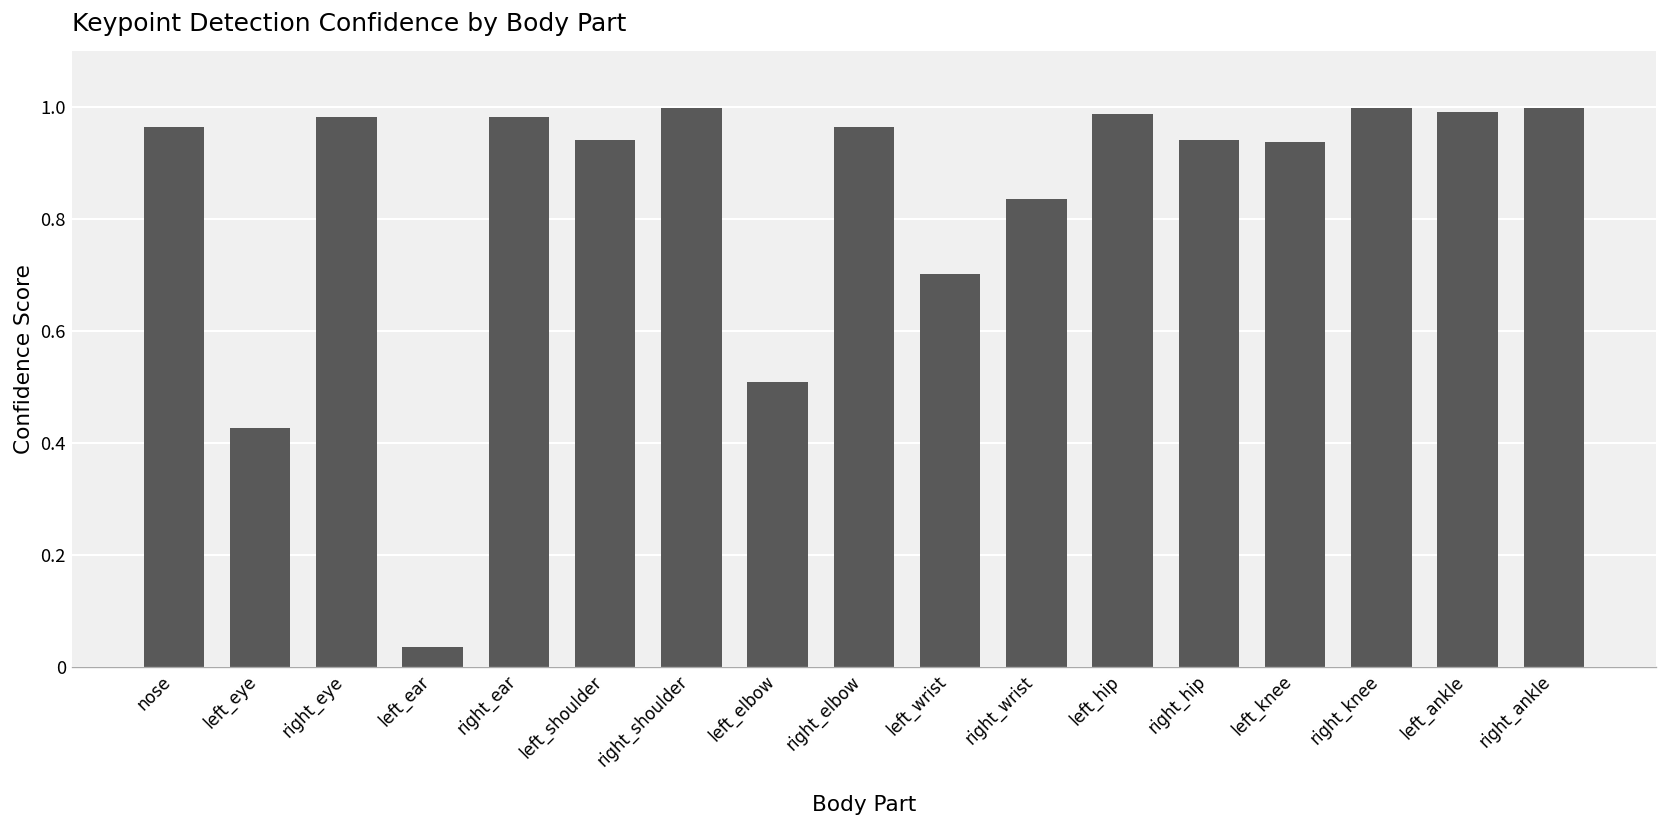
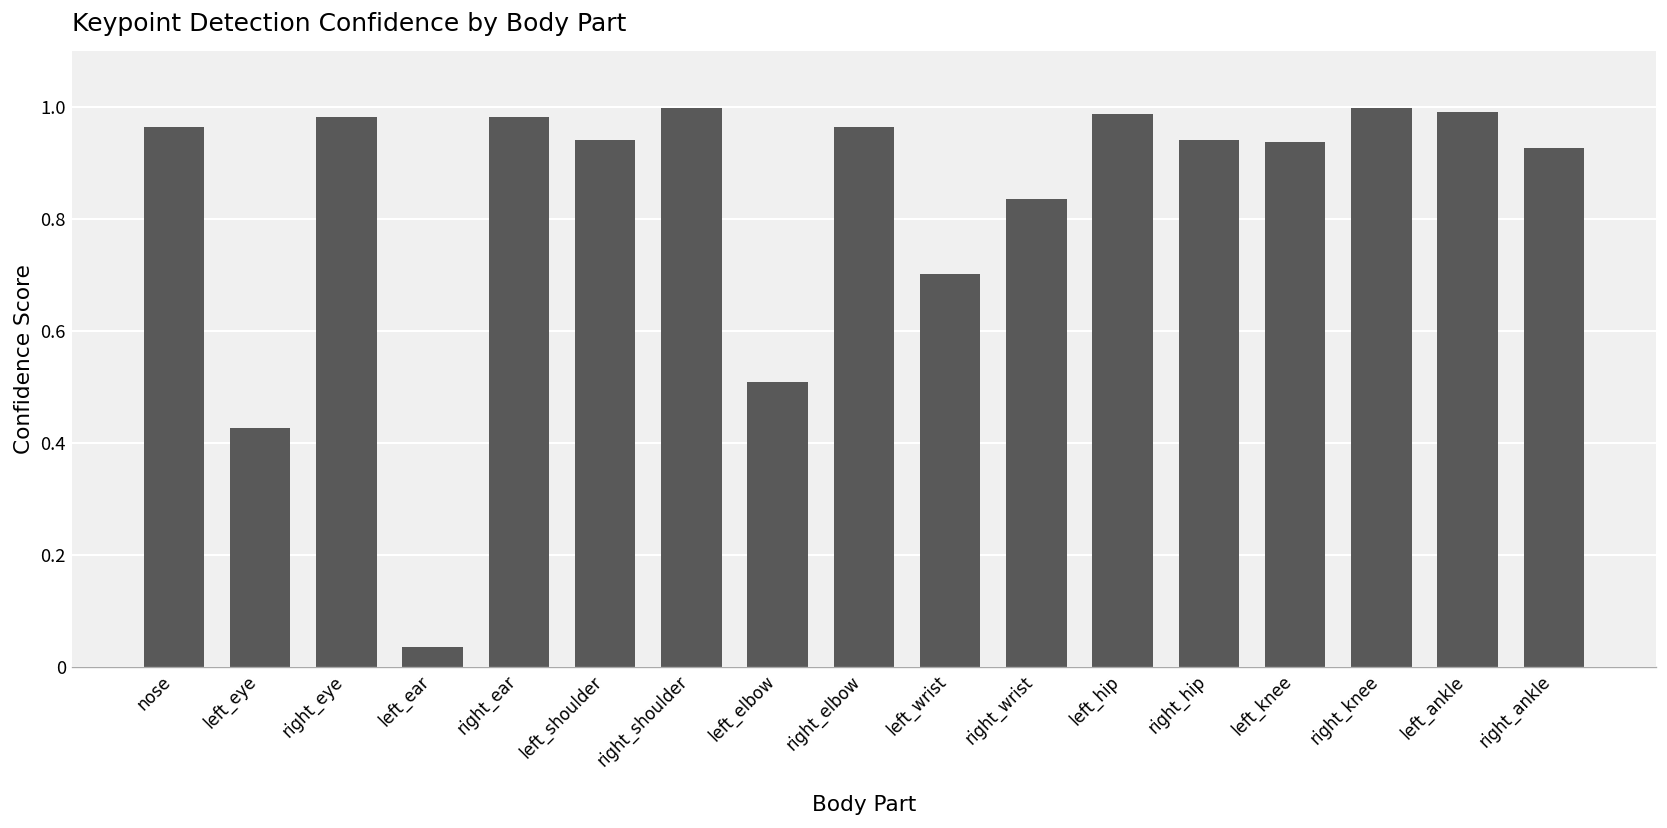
right_ankle: 1.00 -> 0.93
